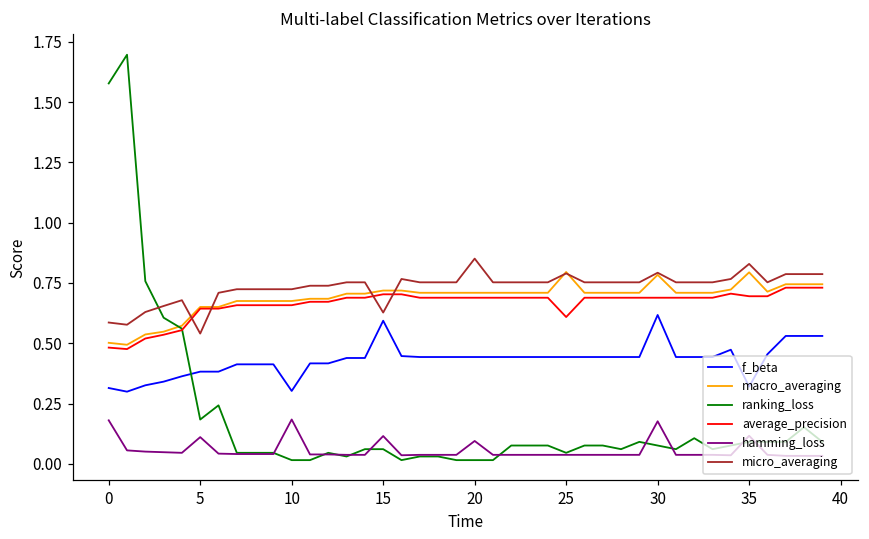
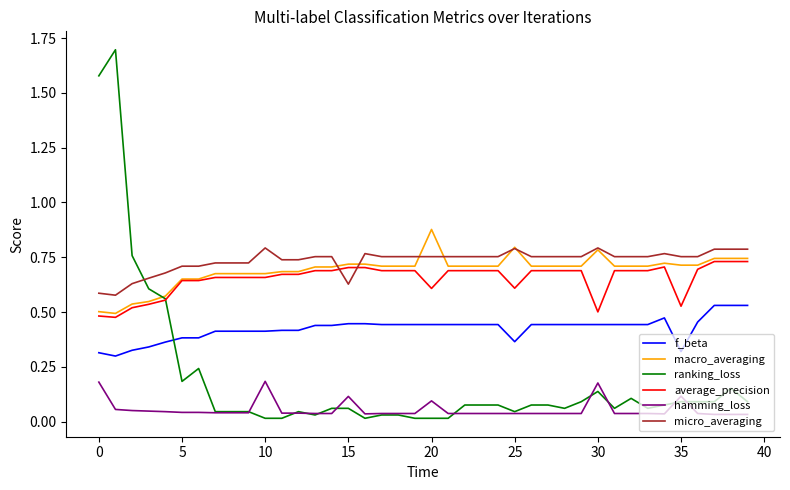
hamming_loss, 5: 0.11 -> 0.04
micro_averaging, 5: 0.54 -> 0.71
f_beta, 10: 0.30 -> 0.41
micro_averaging, 10: 0.72 -> 0.79
f_beta, 15: 0.59 -> 0.45
macro_averaging, 20: 0.71 -> 0.88
average_precision, 20: 0.69 -> 0.61
micro_averaging, 20: 0.85 -> 0.75
f_beta, 25: 0.44 -> 0.36
f_beta, 30: 0.62 -> 0.44
ranking_loss, 30: 0.08 -> 0.14
average_precision, 30: 0.69 -> 0.50
macro_averaging, 35: 0.79 -> 0.71
average_precision, 35: 0.70 -> 0.53
micro_averaging, 35: 0.83 -> 0.75
